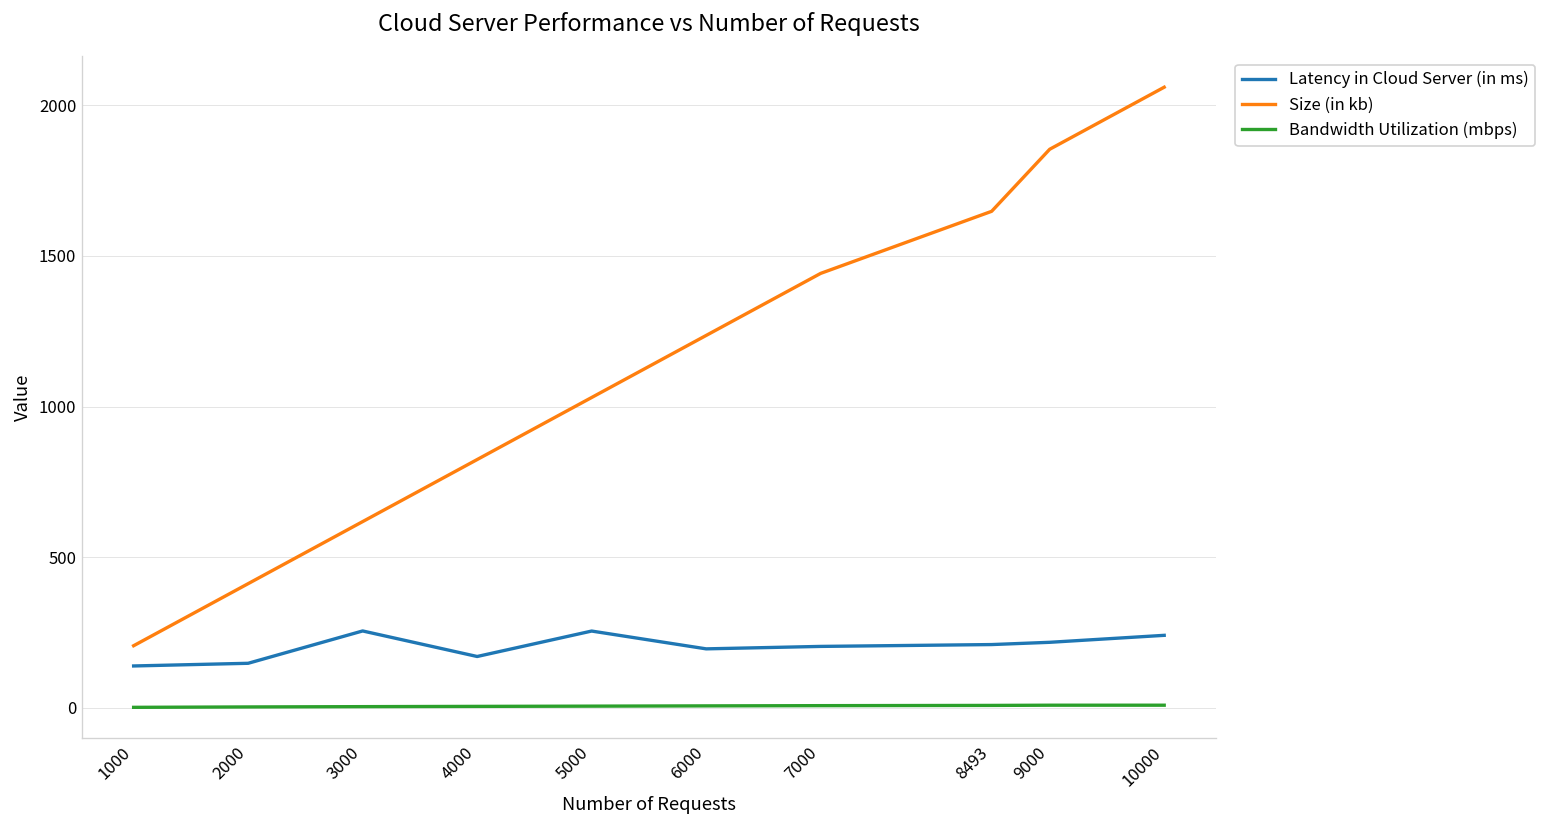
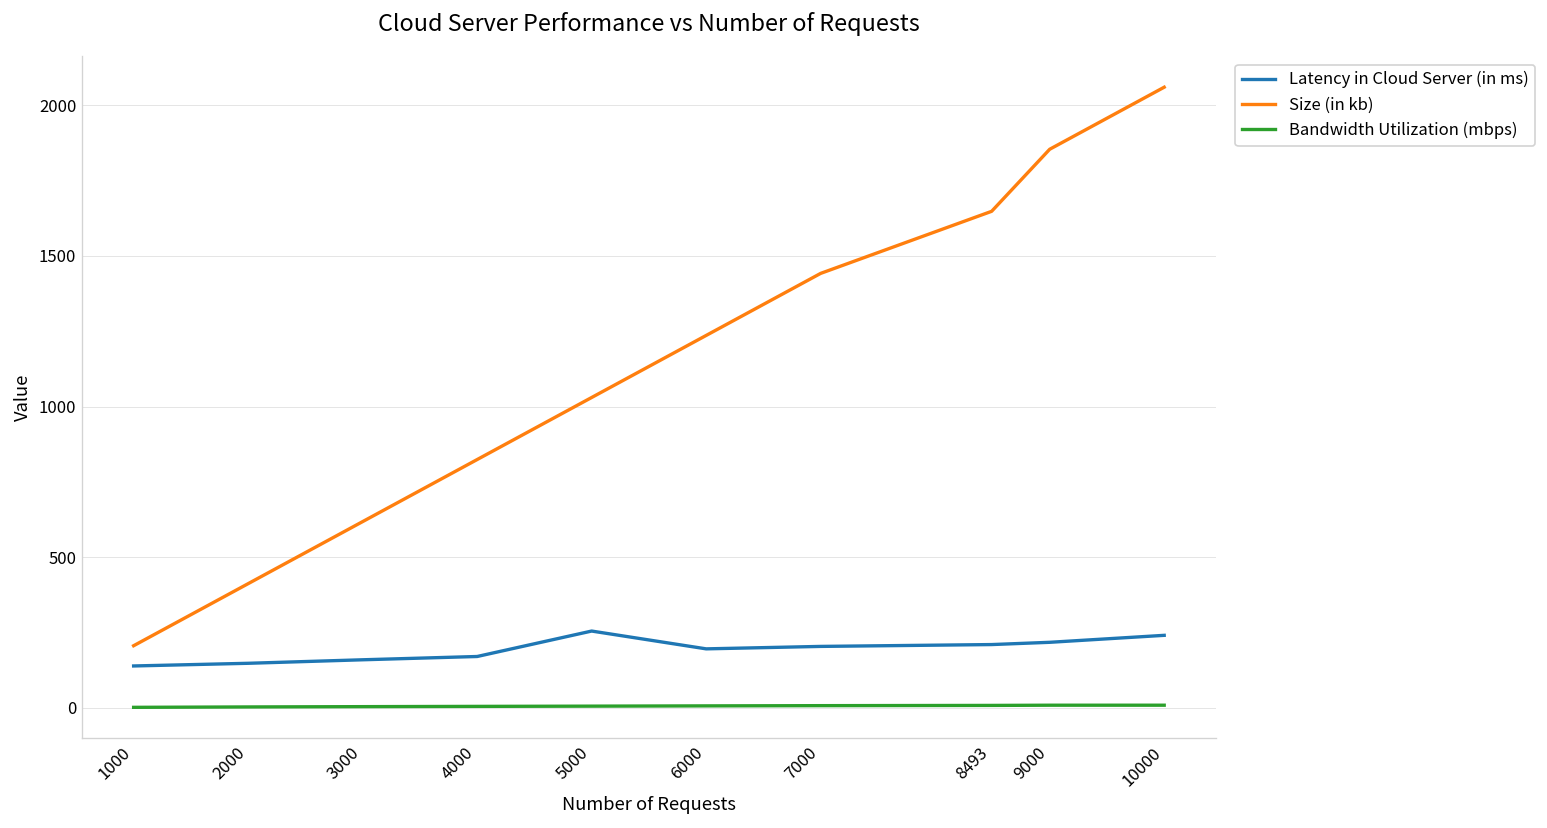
Latency in Cloud Server (in ms), 3000: 260 -> 160
